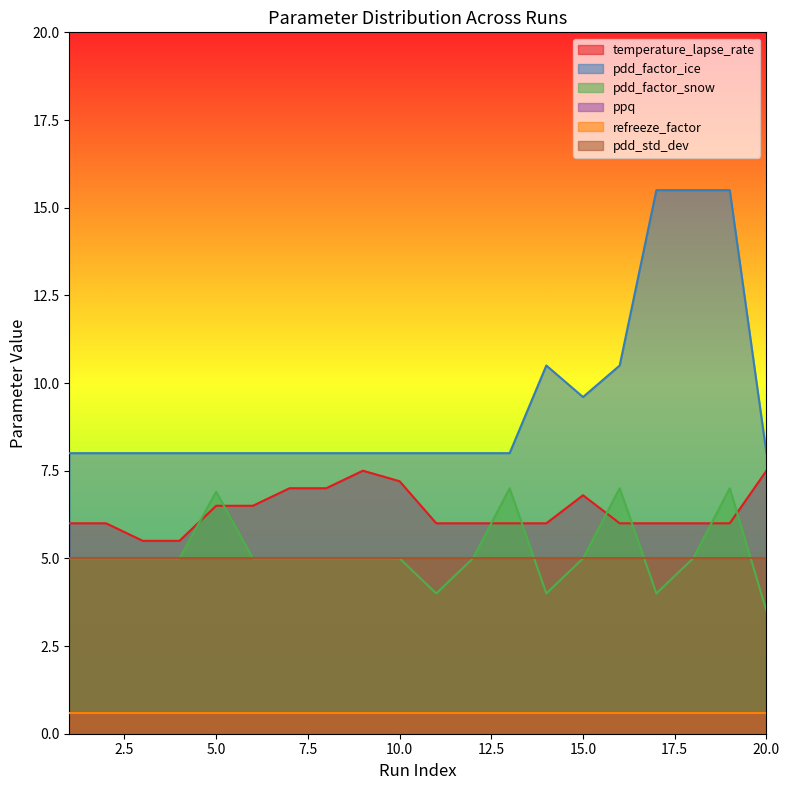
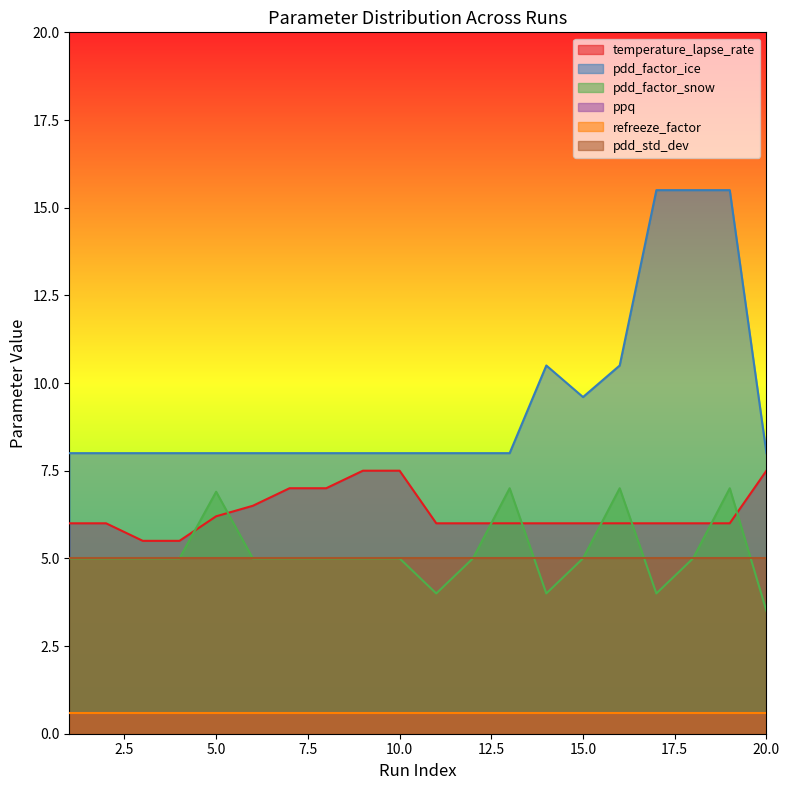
temperature_lapse_rate, 5.0: 6.5 -> 6.2
temperature_lapse_rate, 10.0: 7.2 -> 7.5
temperature_lapse_rate, 15.0: 6.8 -> 6.0
